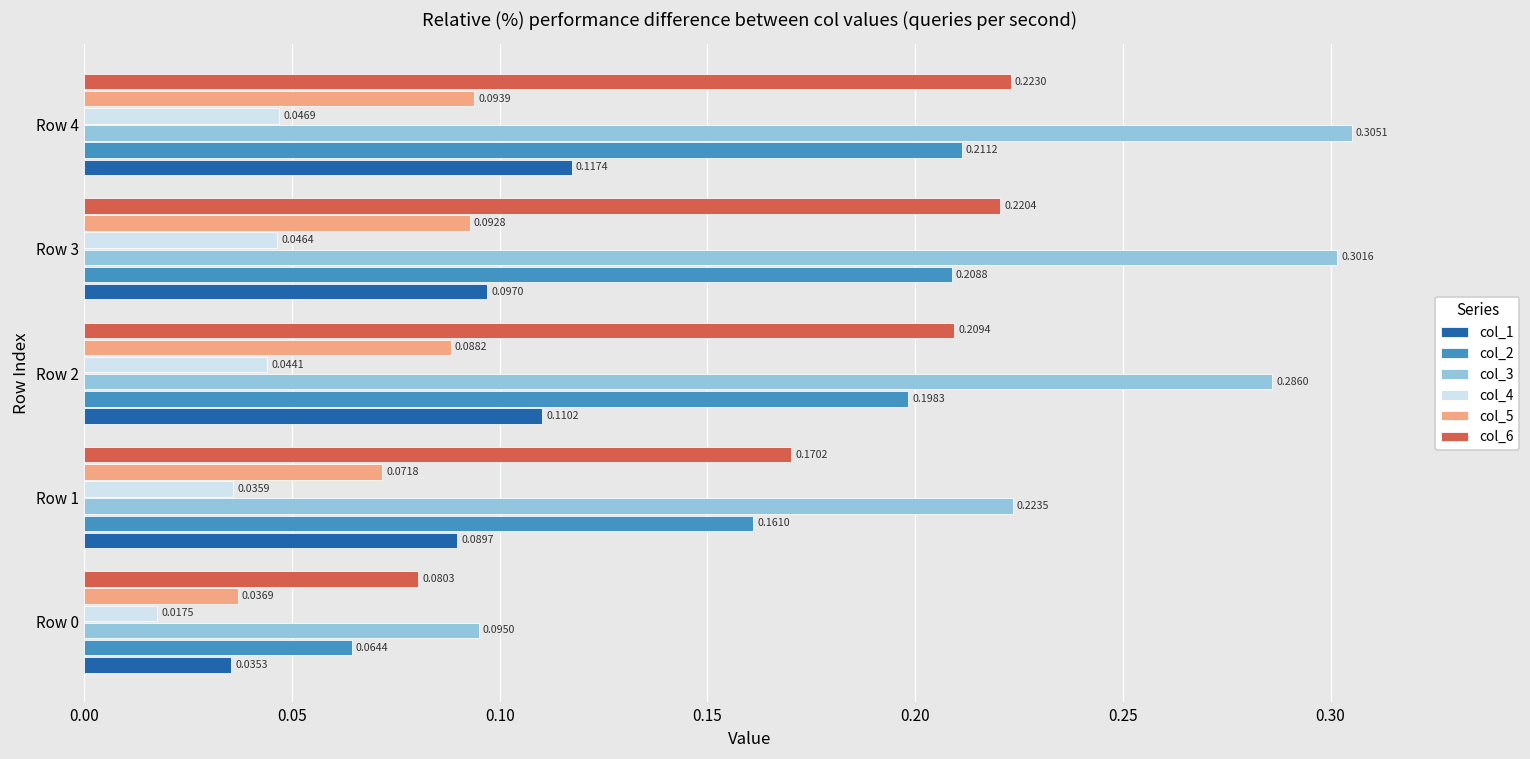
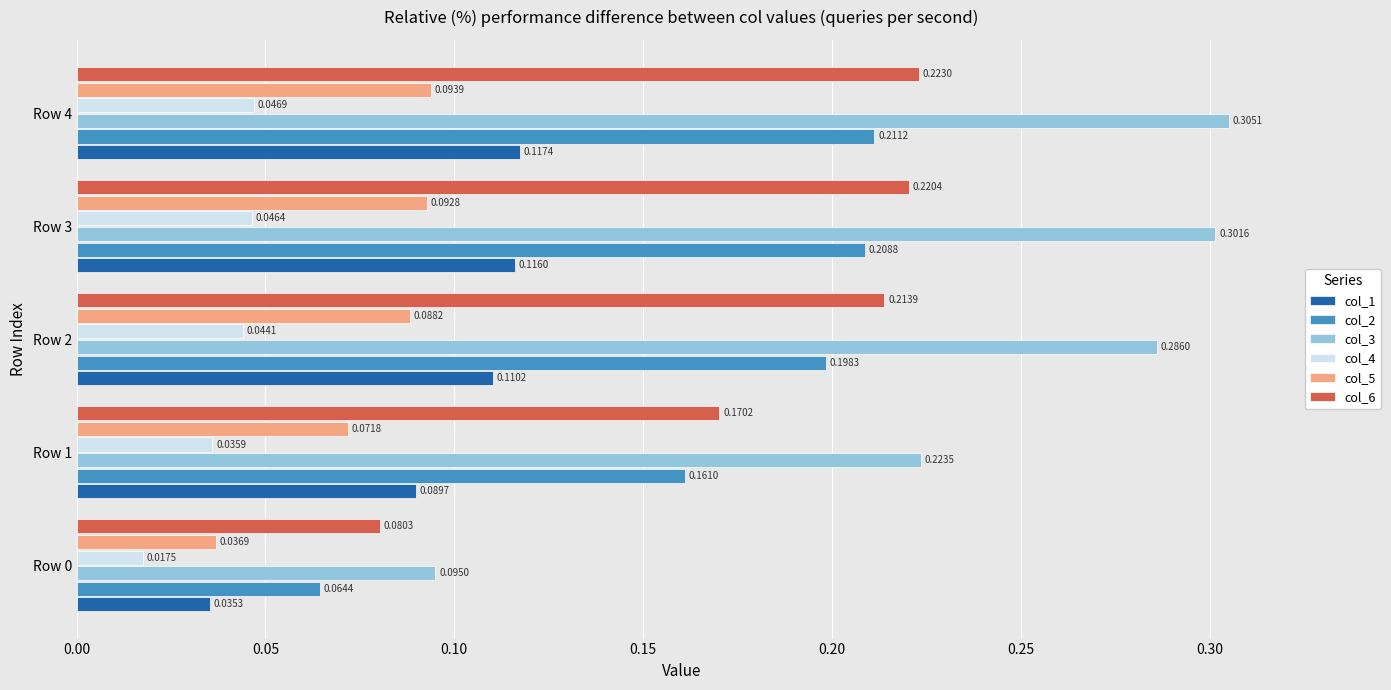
col_1, Row 3: 0.0970 -> 0.1160
col_6, Row 2: 0.2094 -> 0.2139
